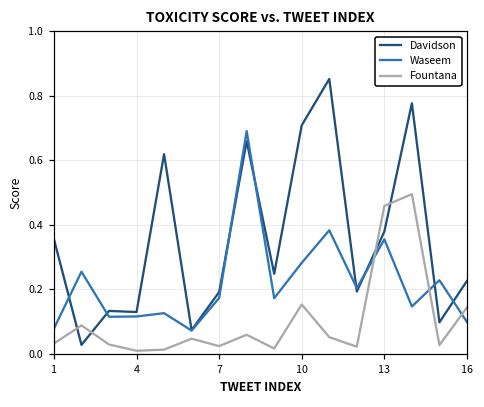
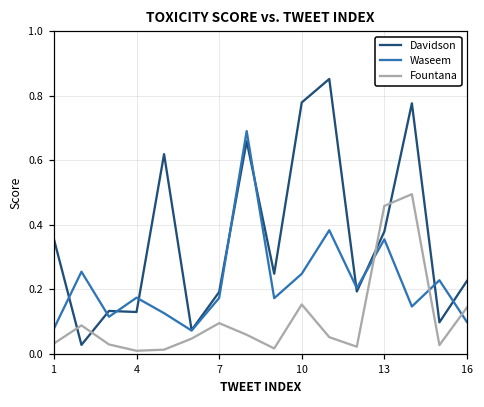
Waseem, 4: 0.12 -> 0.17
Fountana, 7: 0.02 -> 0.10
Davidson, 10: 0.71 -> 0.78
Waseem, 10: 0.28 -> 0.25
